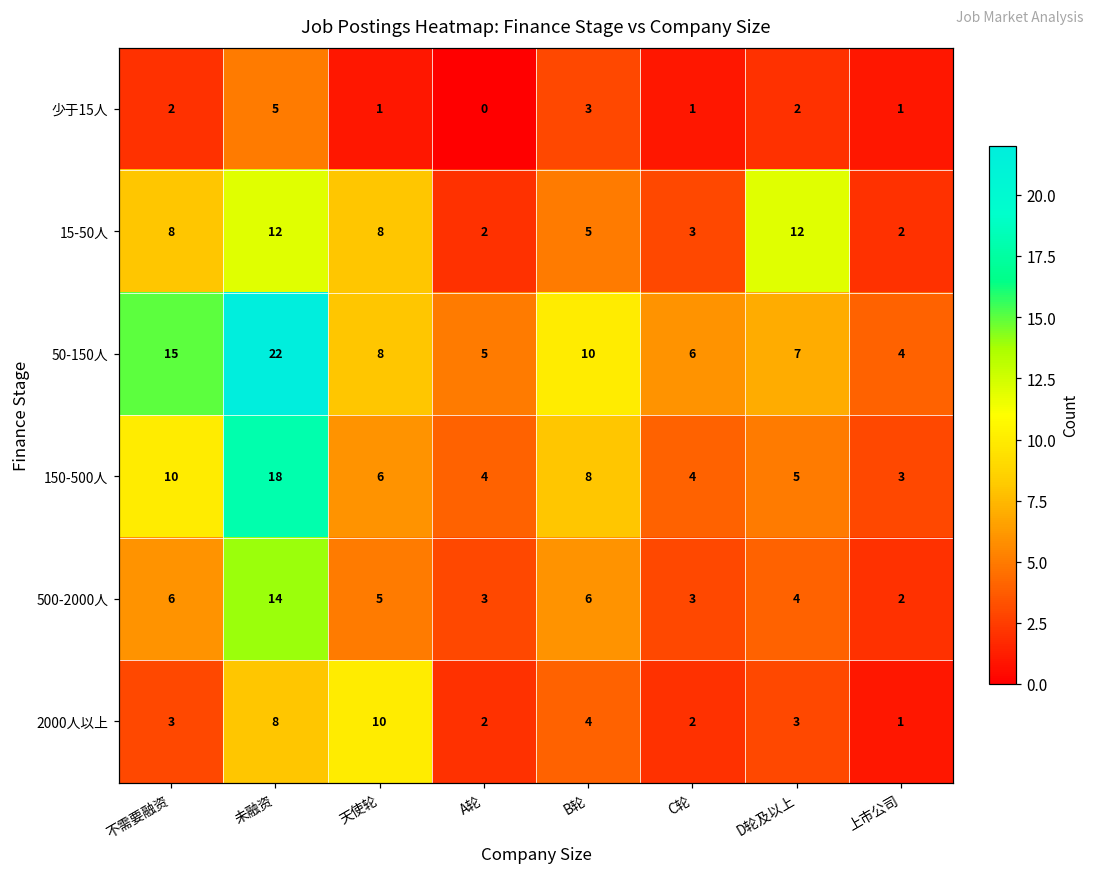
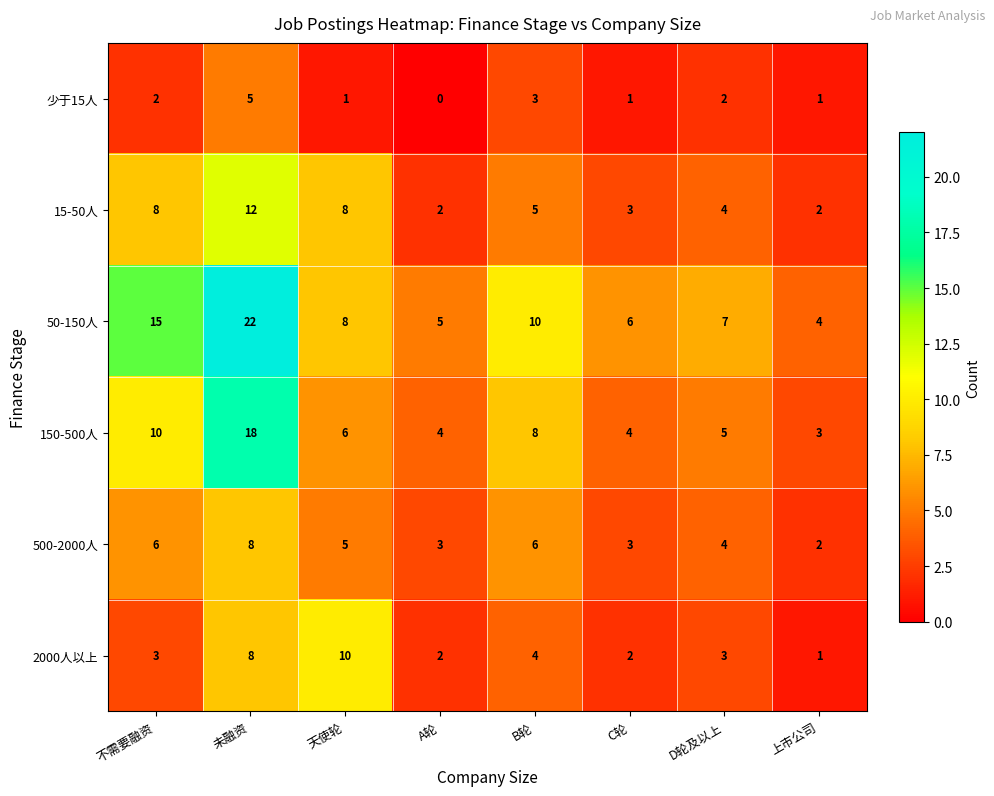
15-50人, D轮及以上: 12 -> 4
500-2000人, 未融资: 14 -> 8
